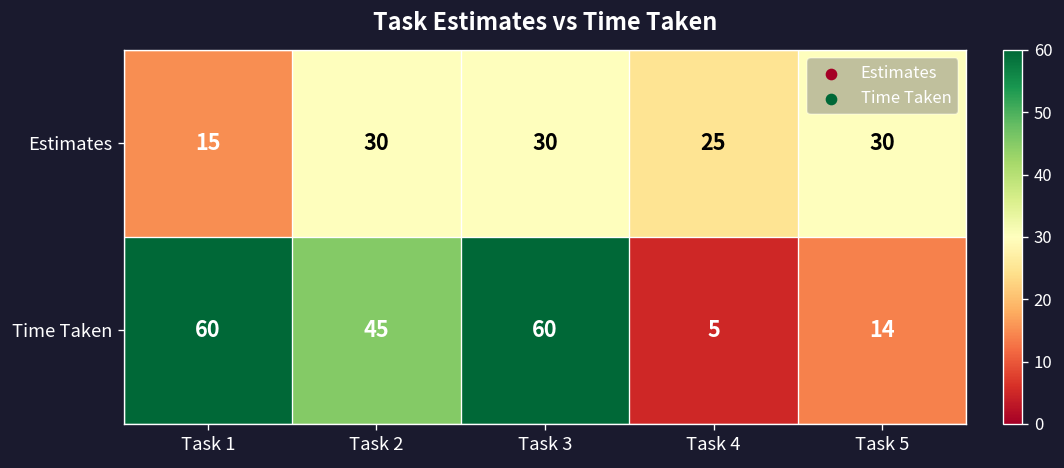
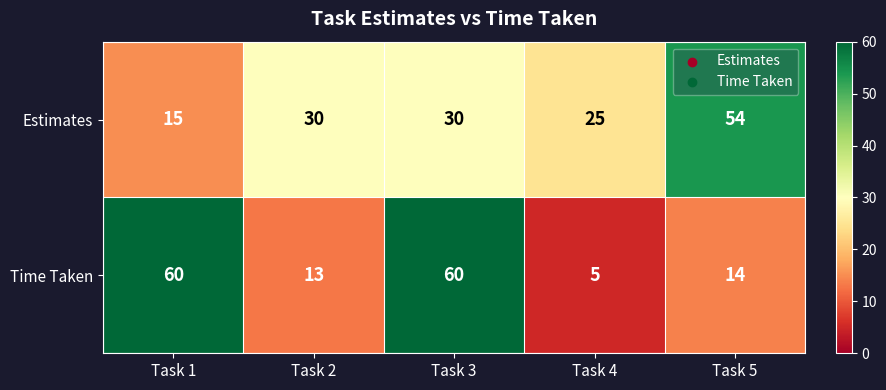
Estimates, Task 5: 30 -> 54
Time Taken, Task 2: 45 -> 13
